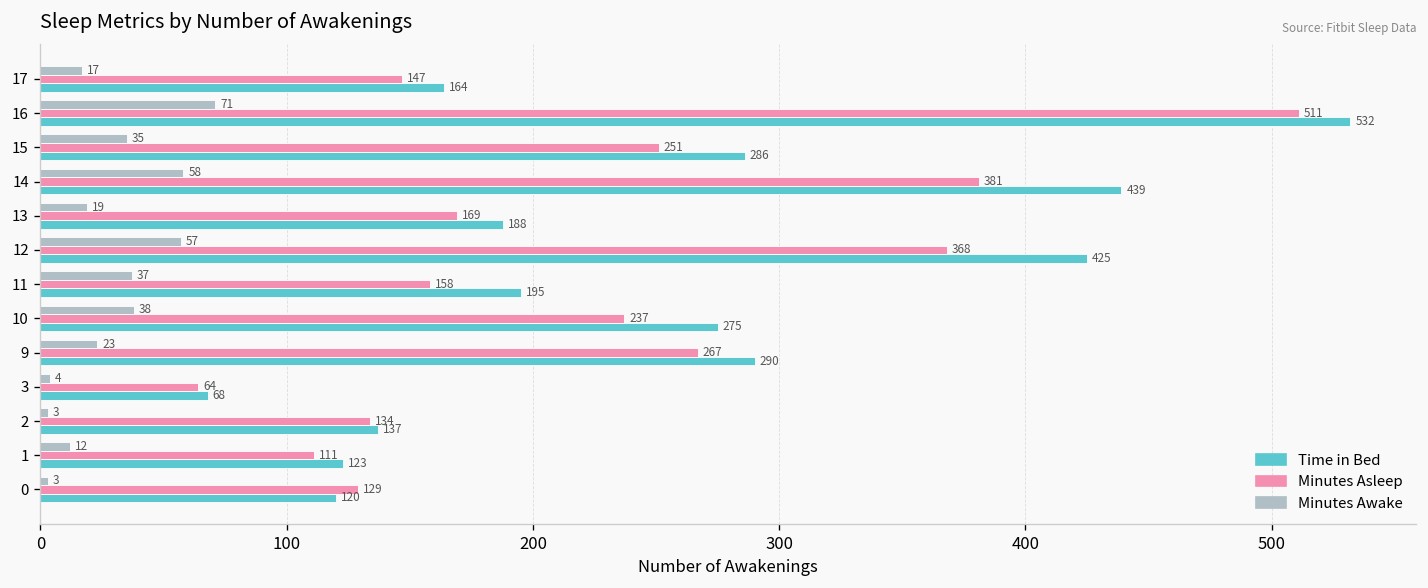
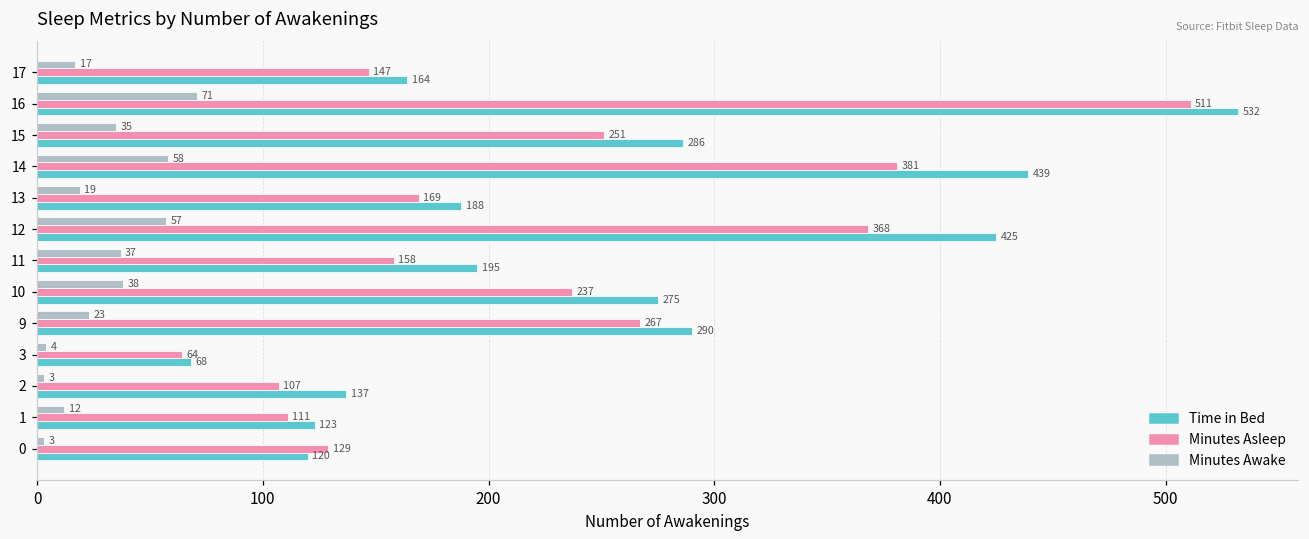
Minutes Asleep, 2: 134 -> 107
